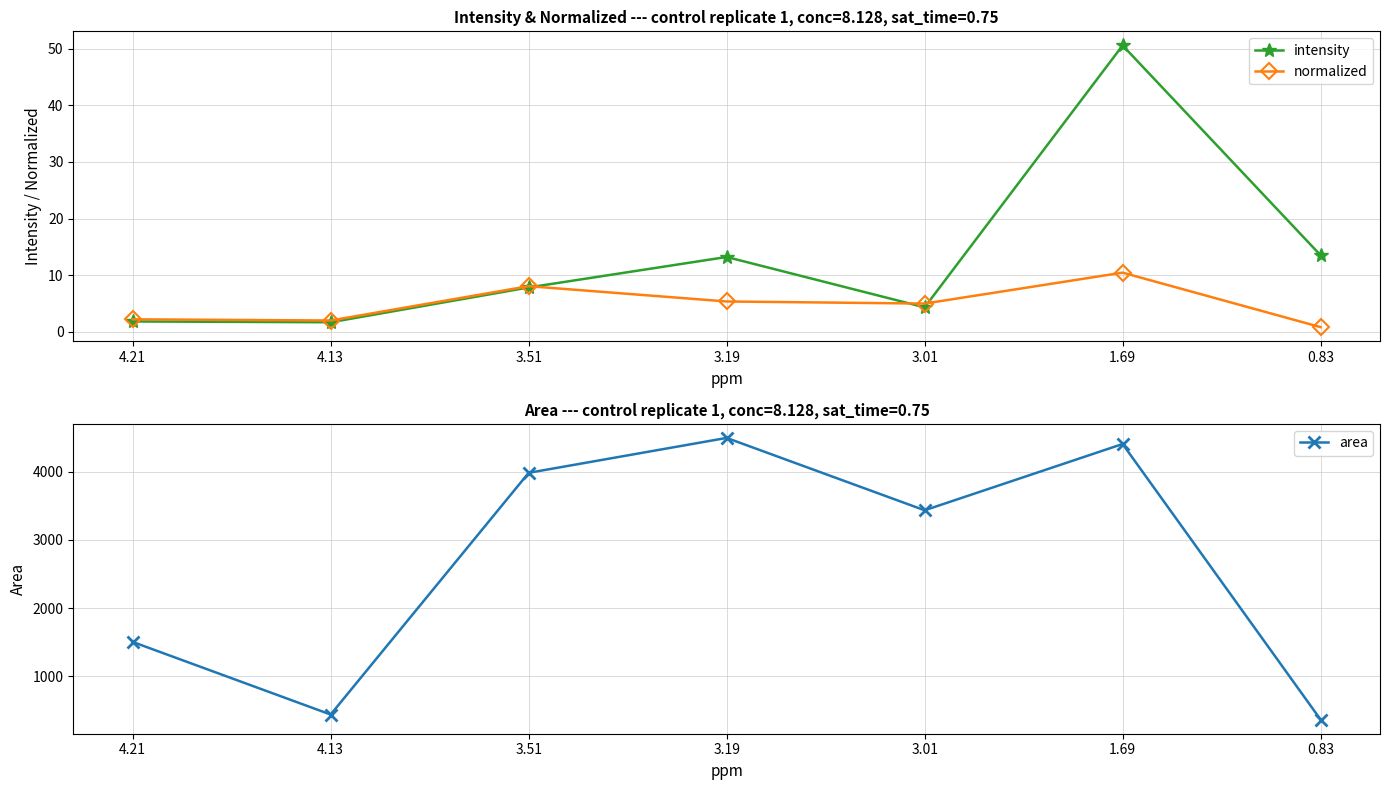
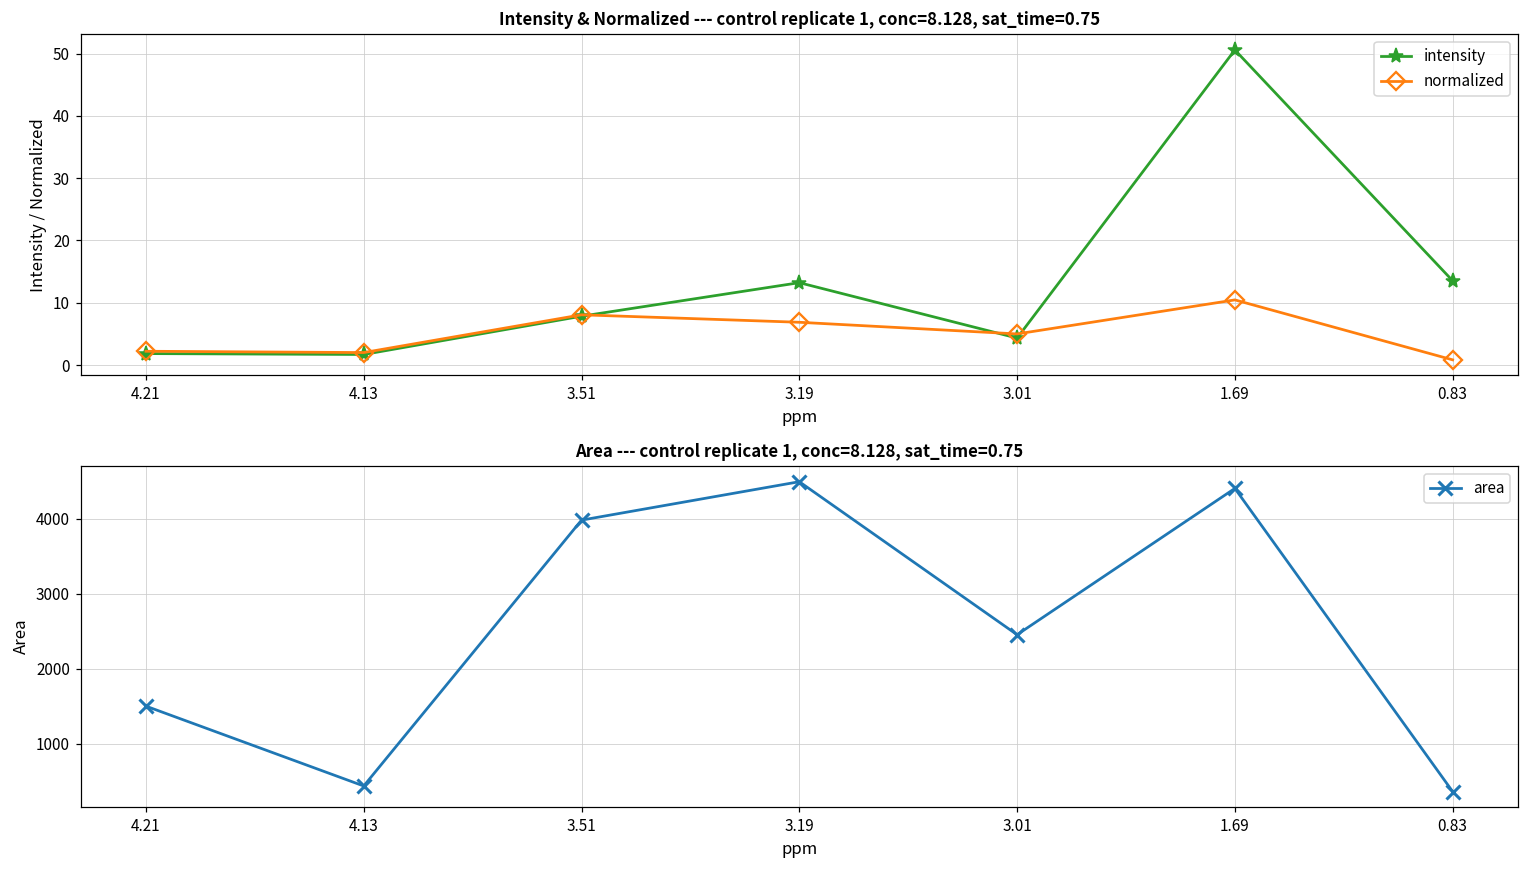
Intensity & Normalized --- control replicate 1, conc=8.128, sat_time=0.75, normalized, 3.19: 5 -> 7
Area --- control replicate 1, conc=8.128, sat_time=0.75, 3.01: 3400 -> 2500
